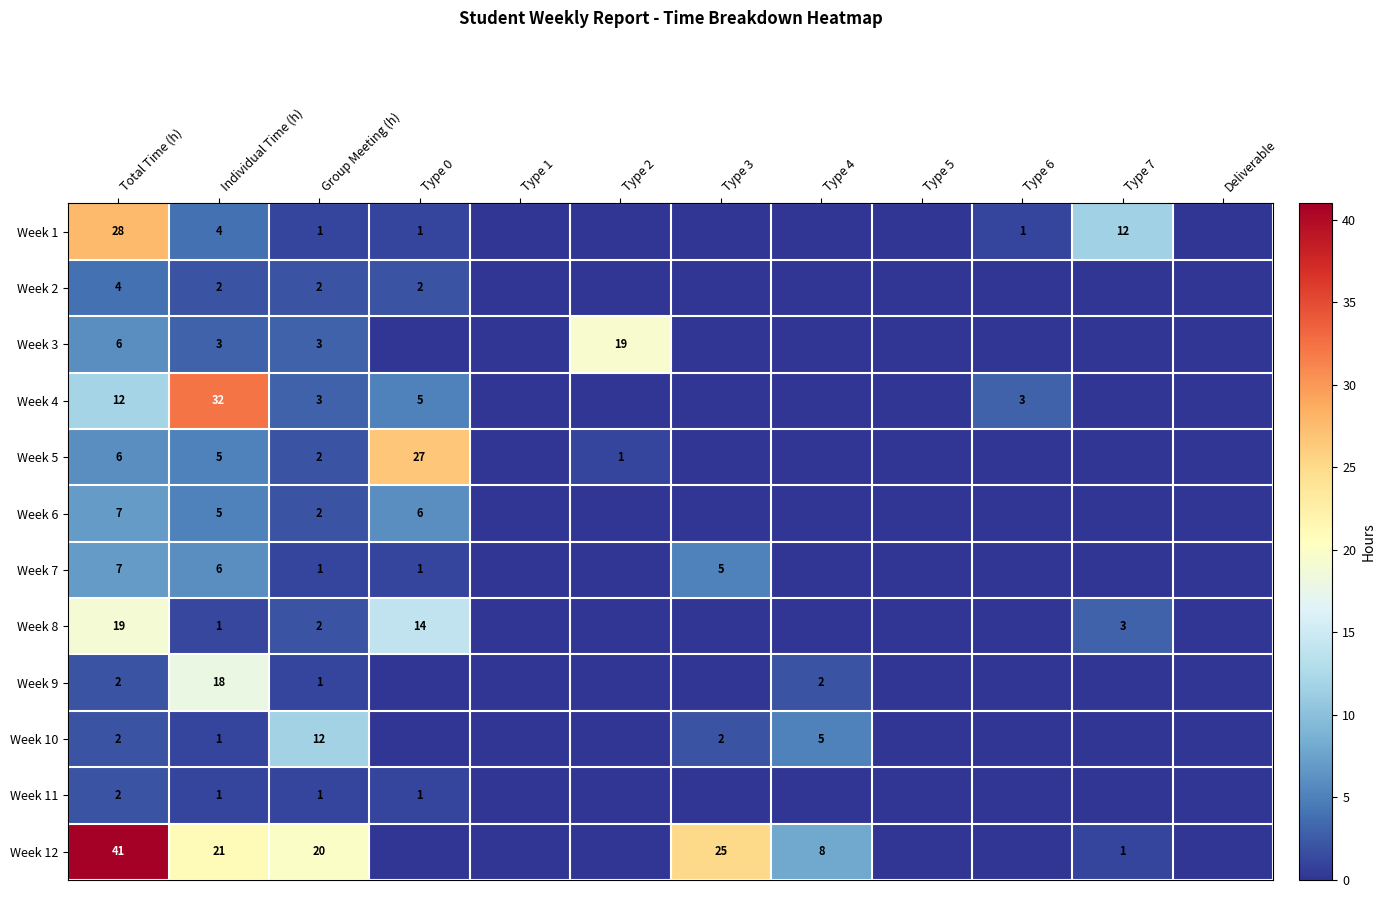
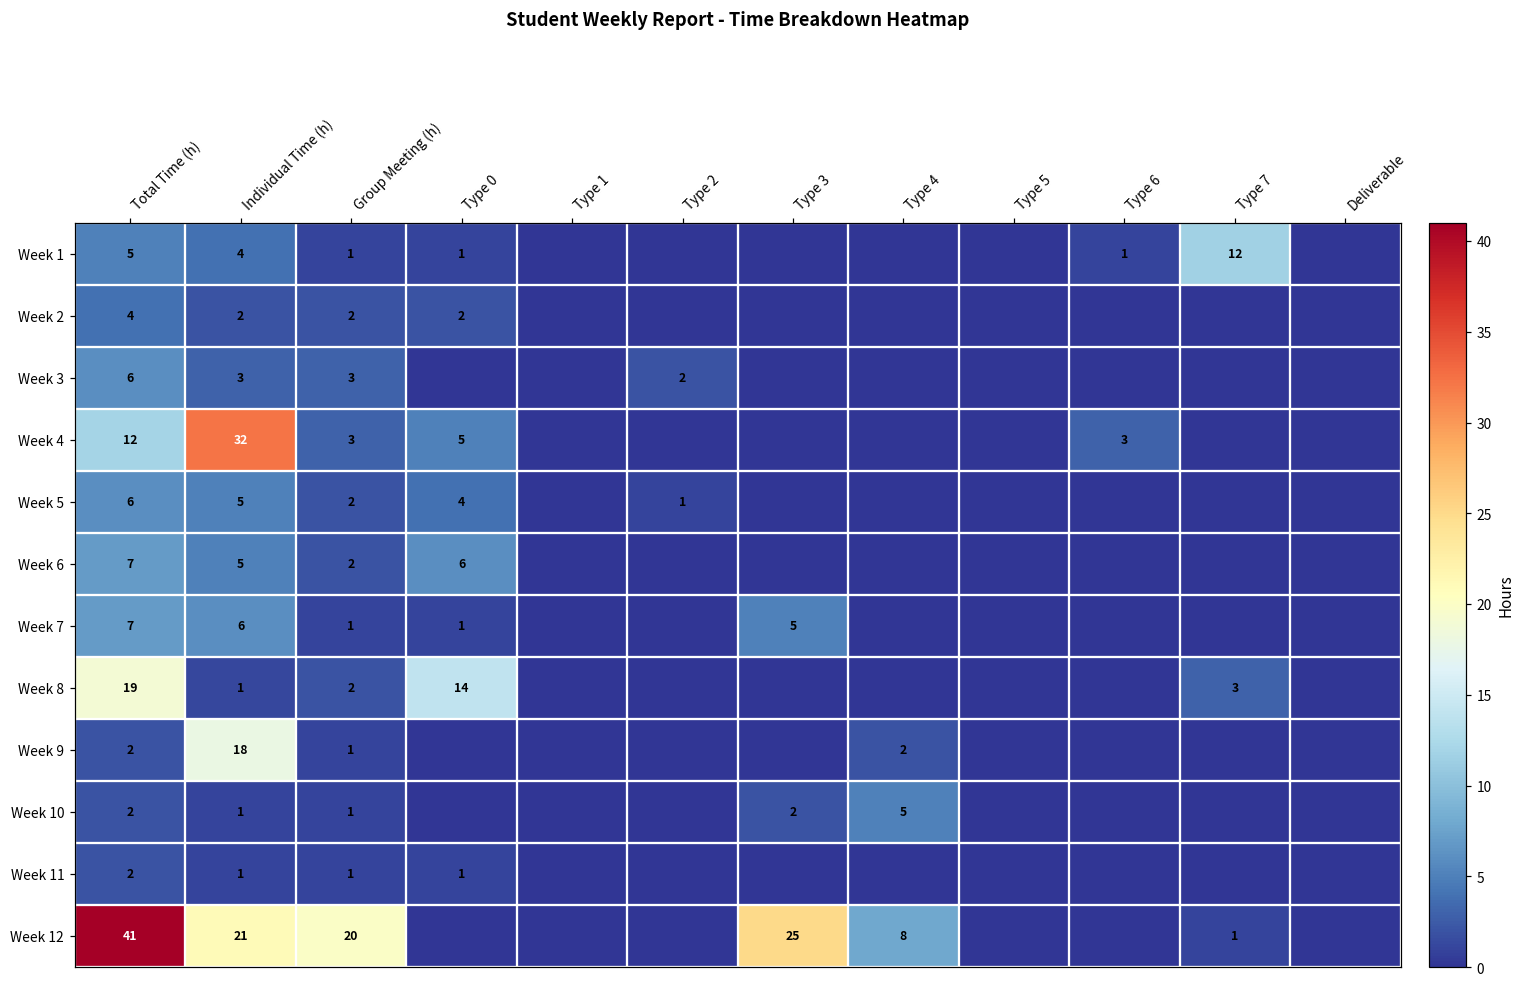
Week 1, Total Time (h): 28 -> 5
Week 3, Type 2: 19 -> 2
Week 5, Type 0: 27 -> 4
Week 10, Group Meeting (h): 12 -> 1
